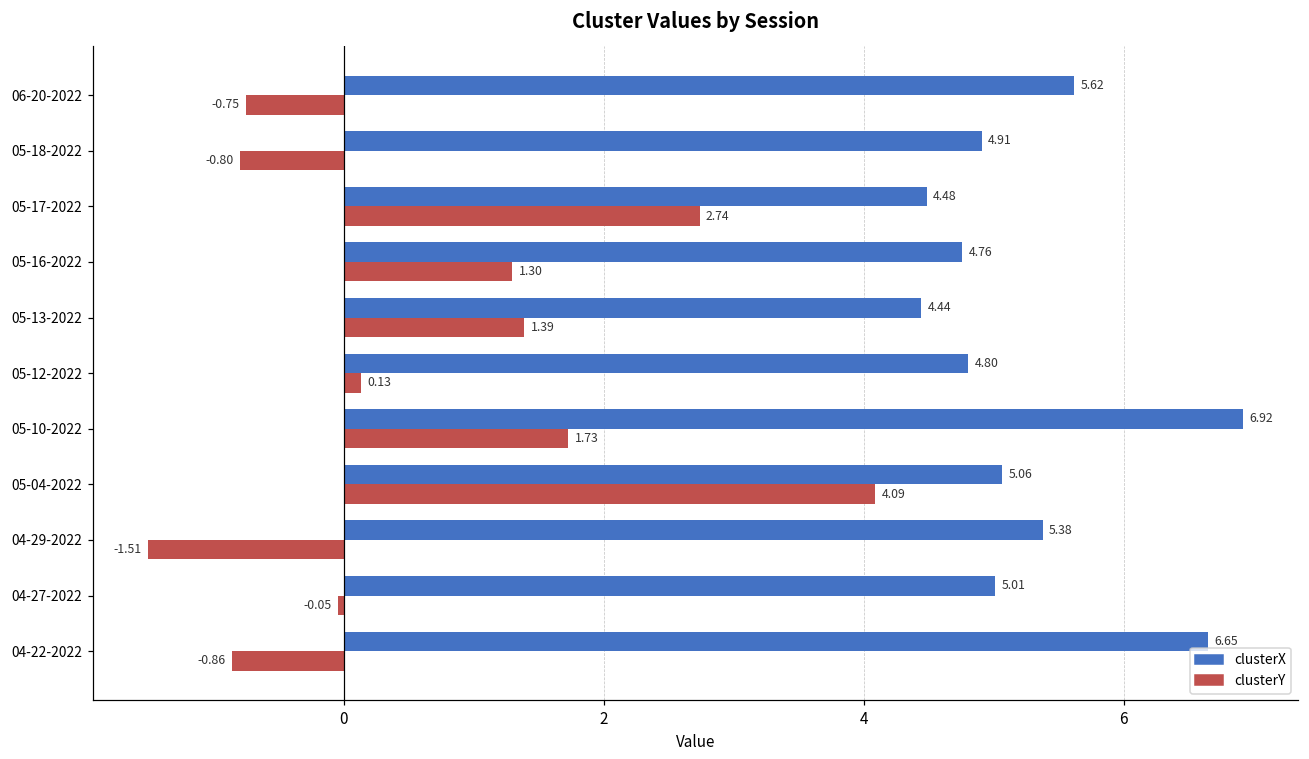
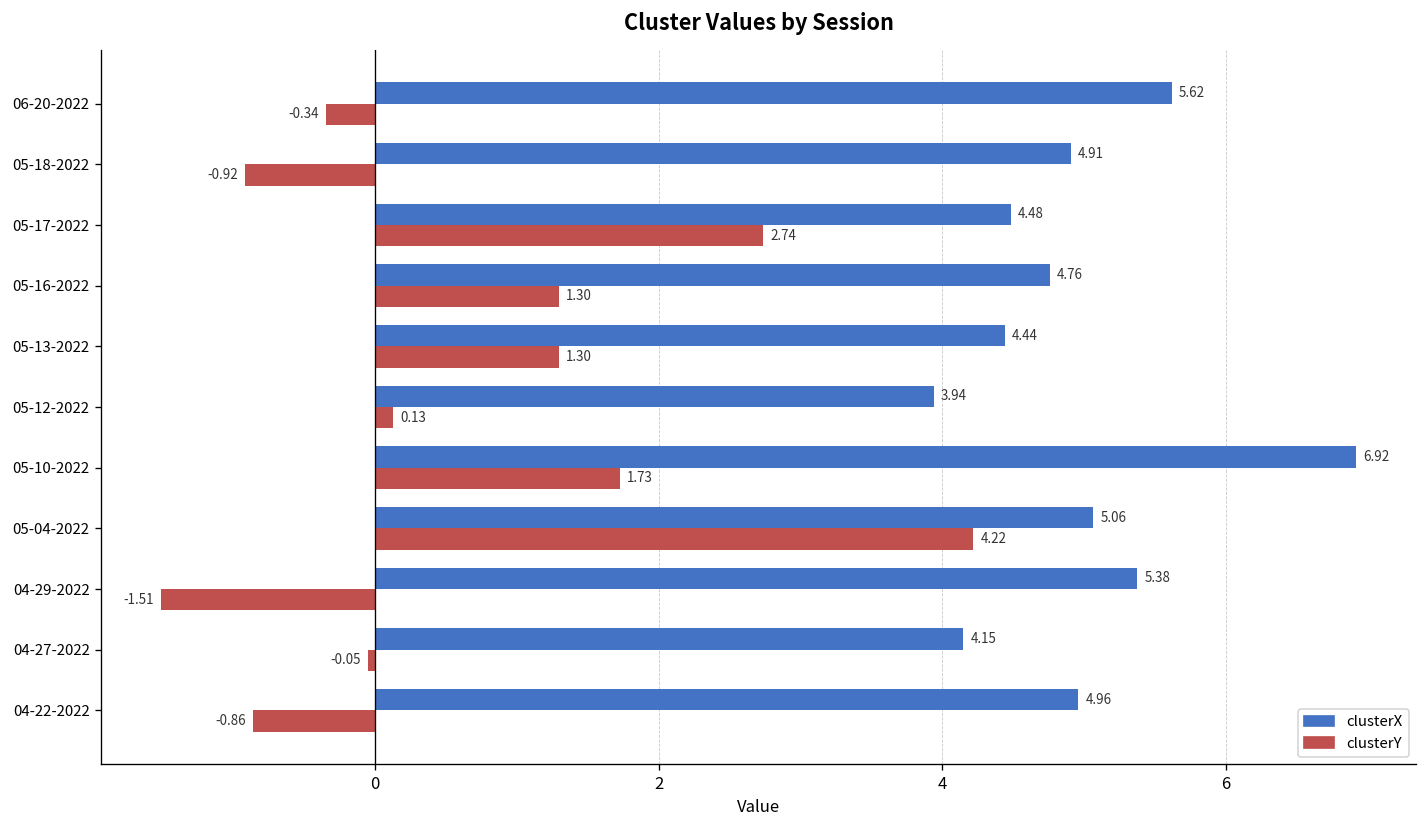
clusterY, 06-20-2022: -0.75 -> -0.34
clusterY, 05-18-2022: -0.80 -> -0.92
clusterY, 05-13-2022: 1.39 -> 1.30
clusterX, 05-12-2022: 4.80 -> 3.94
clusterY, 05-04-2022: 4.09 -> 4.22
clusterX, 04-27-2022: 5.01 -> 4.15
clusterX, 04-22-2022: 6.65 -> 4.96
